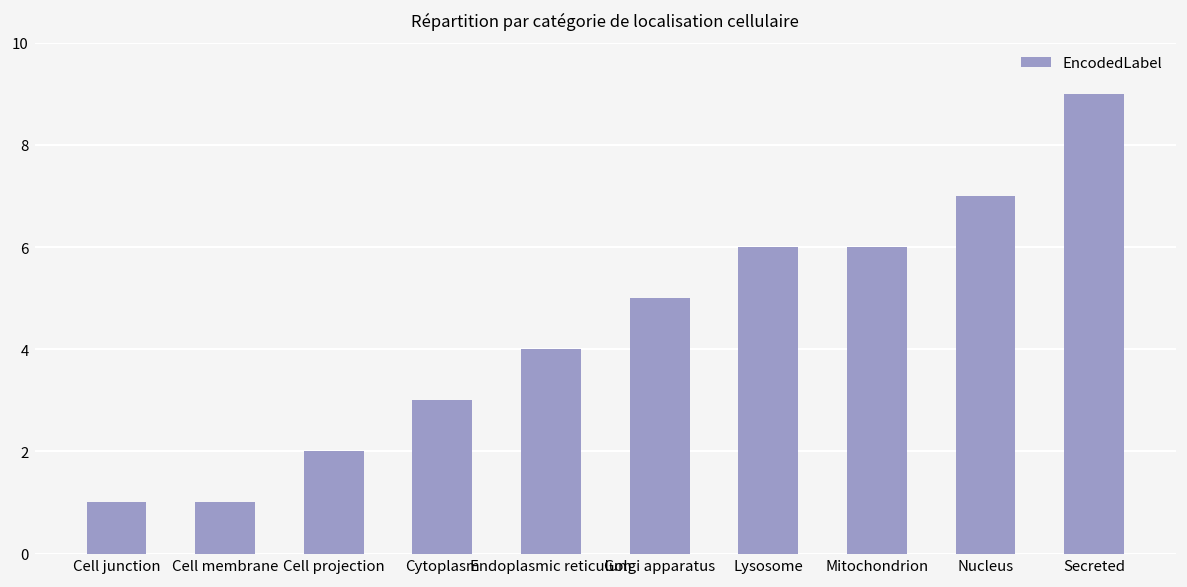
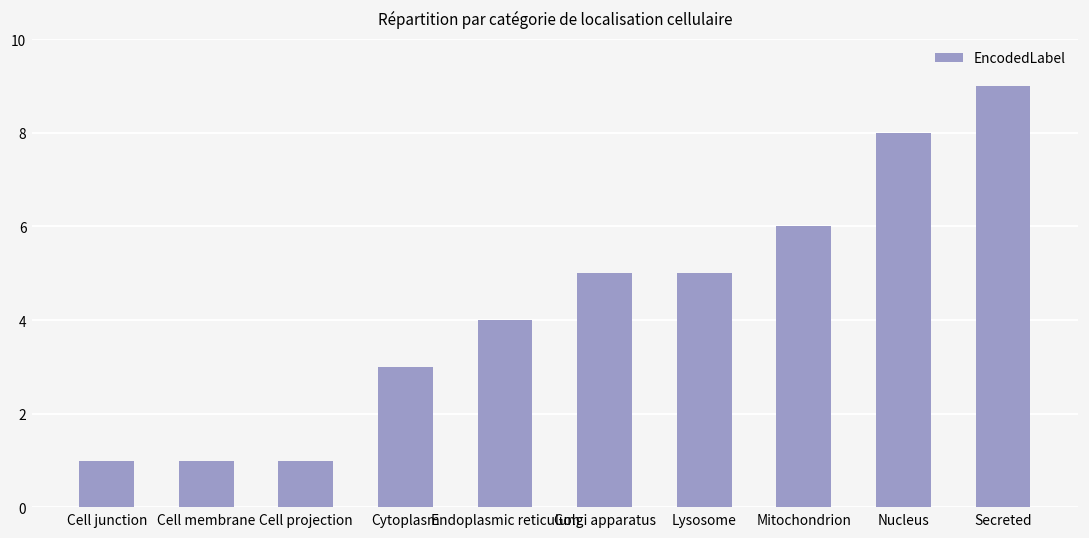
Cell projection: 2 -> 1
Lysosome: 6 -> 5
Nucleus: 7 -> 8
